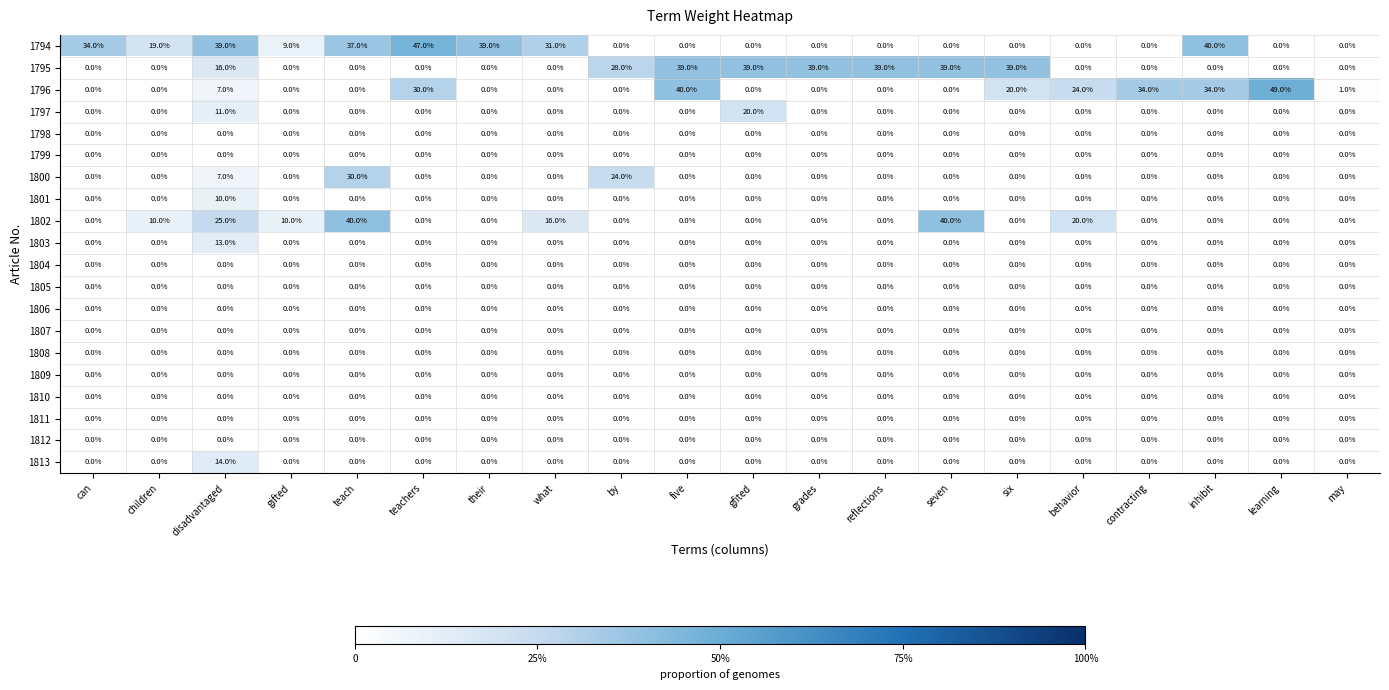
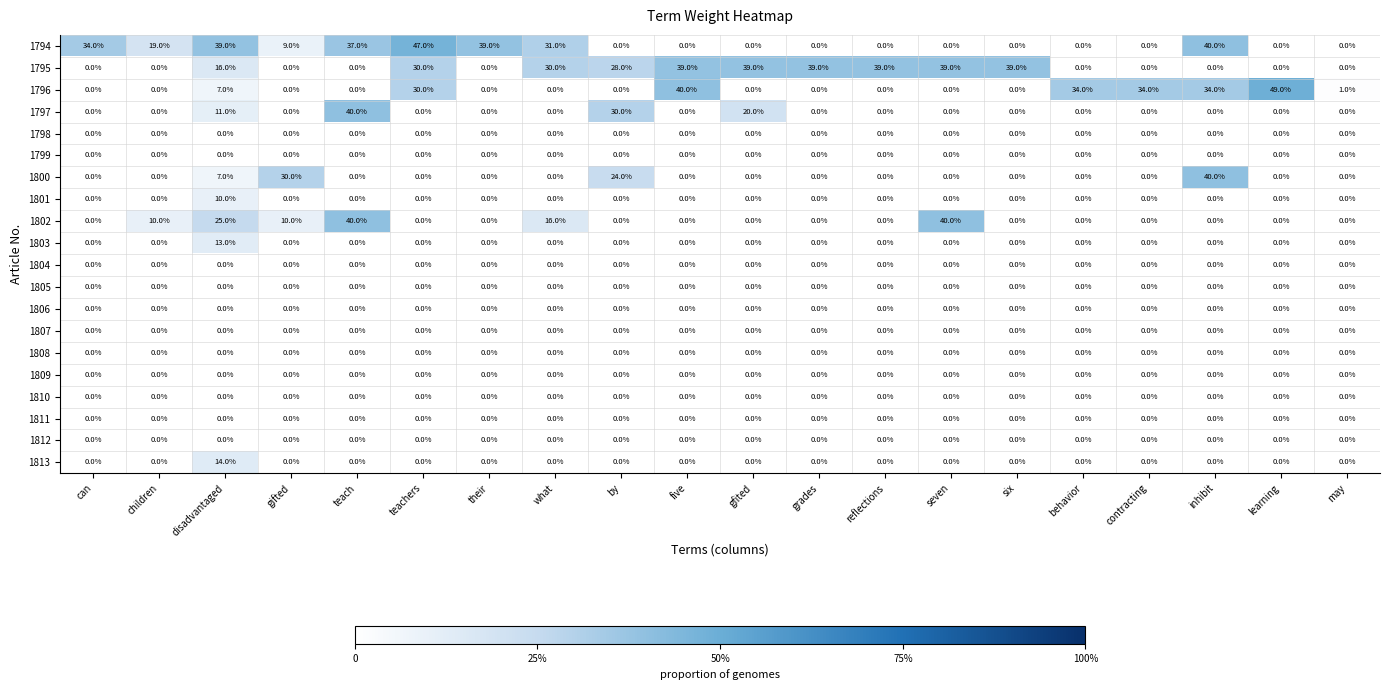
1795, teachers: 0.0% -> 30.0%
1795, what: 0.0% -> 30.0%
1796, six: 20.0% -> 0.0%
1796, behavior: 24.0% -> 34.0%
1797, teach: 0.0% -> 40.0%
1797, by: 0.0% -> 30.0%
1800, gifted: 0.0% -> 30.0%
1800, teach: 30.0% -> 0.0%
1800, inhibit: 0.0% -> 40.0%
1802, behavior: 20.0% -> 0.0%
